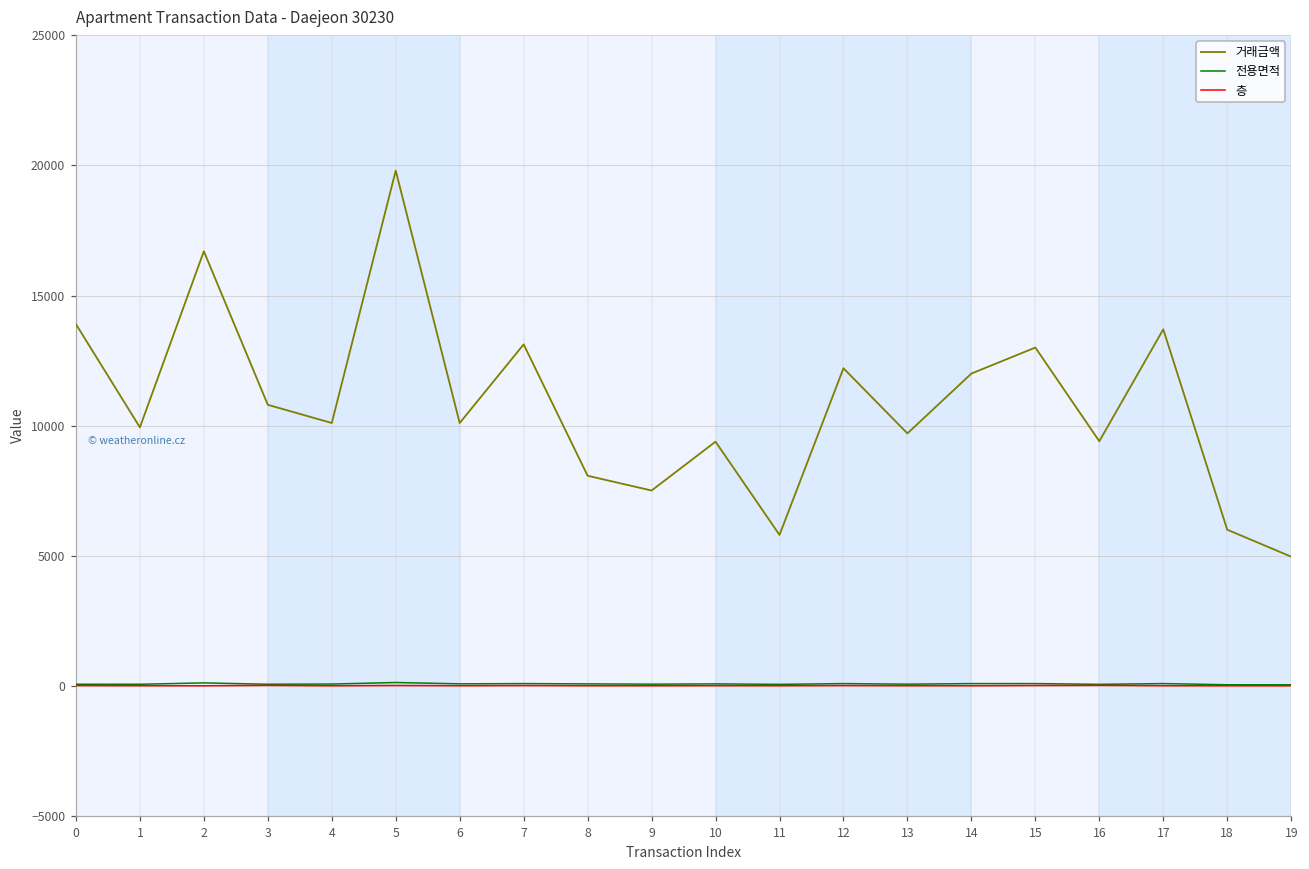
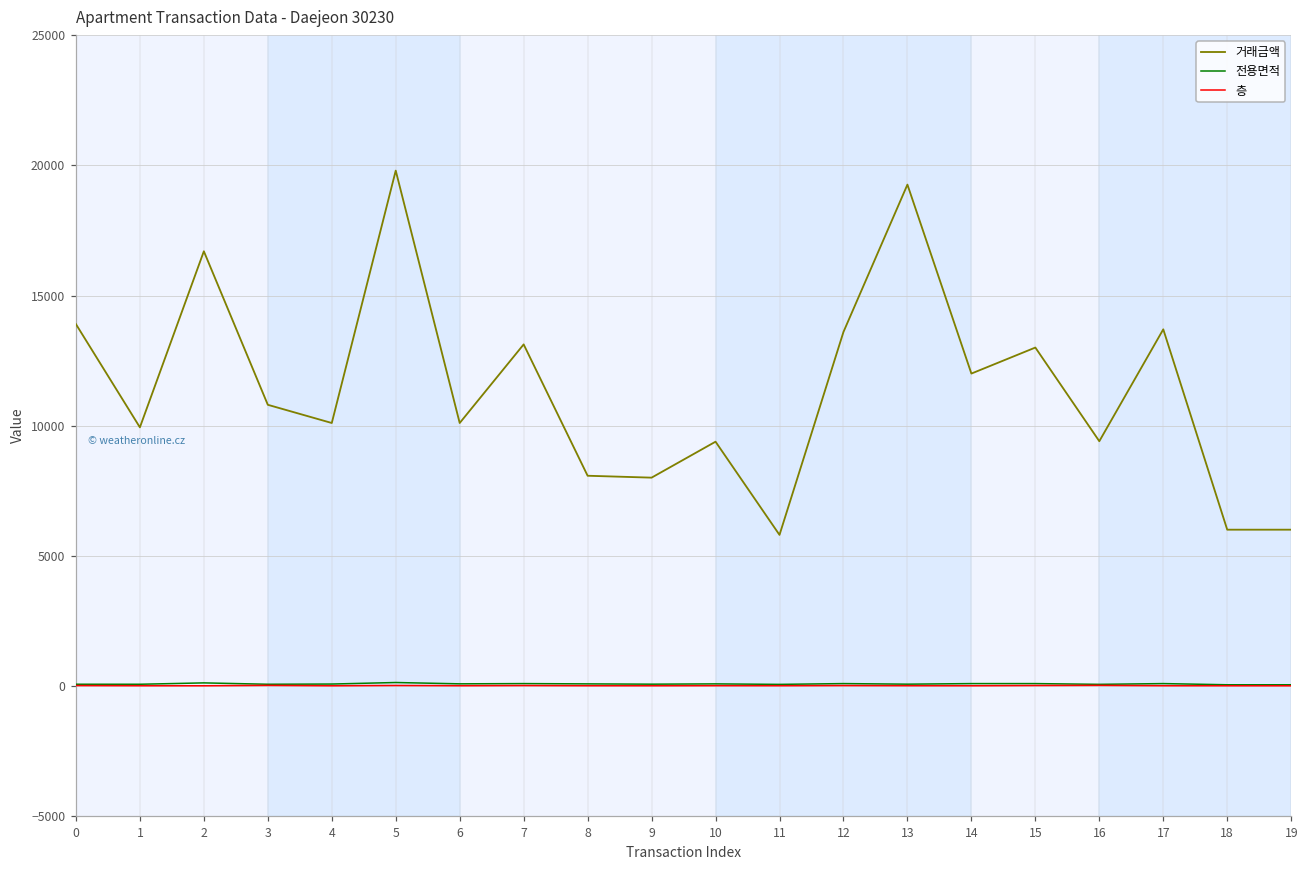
거래금액, 9: 7500 -> 8000
거래금액, 12: 12200 -> 13600
거래금액, 13: 9700 -> 19300
거래금액, 19: 5000 -> 6000
